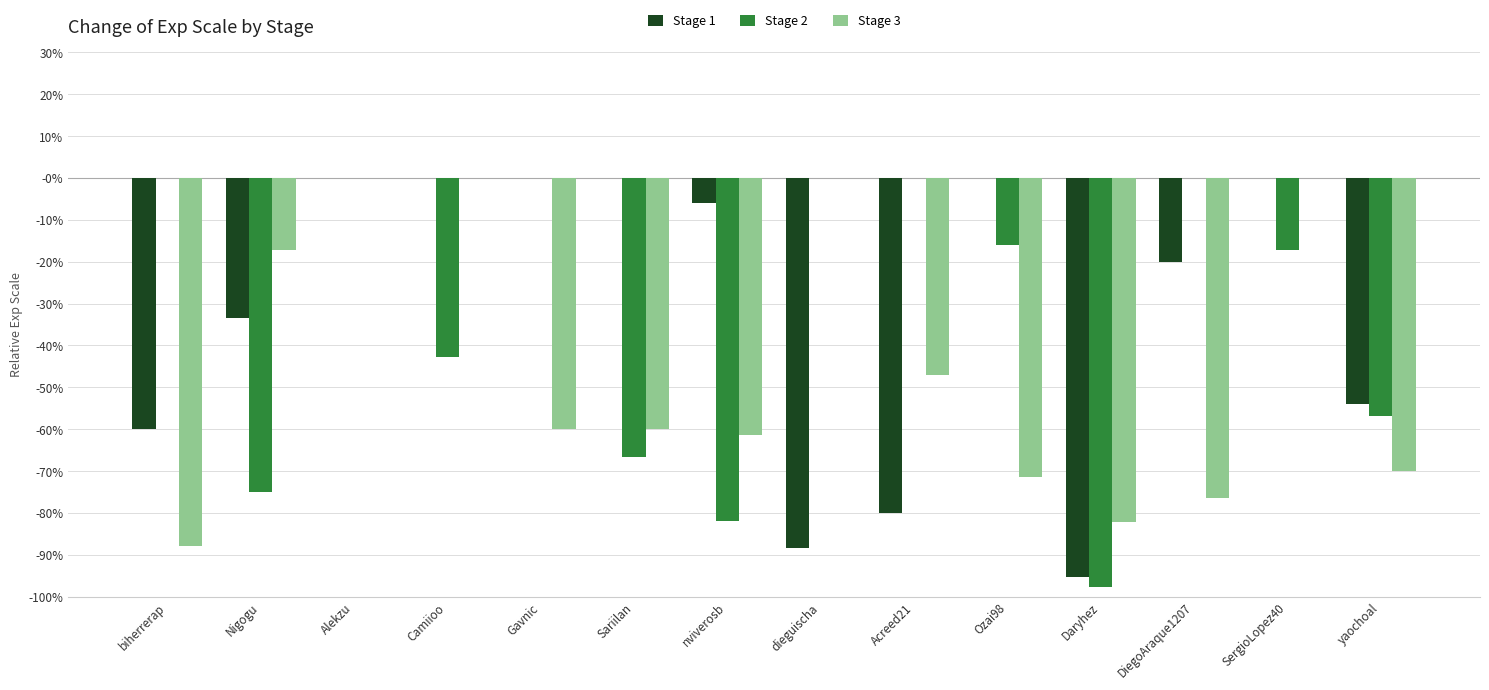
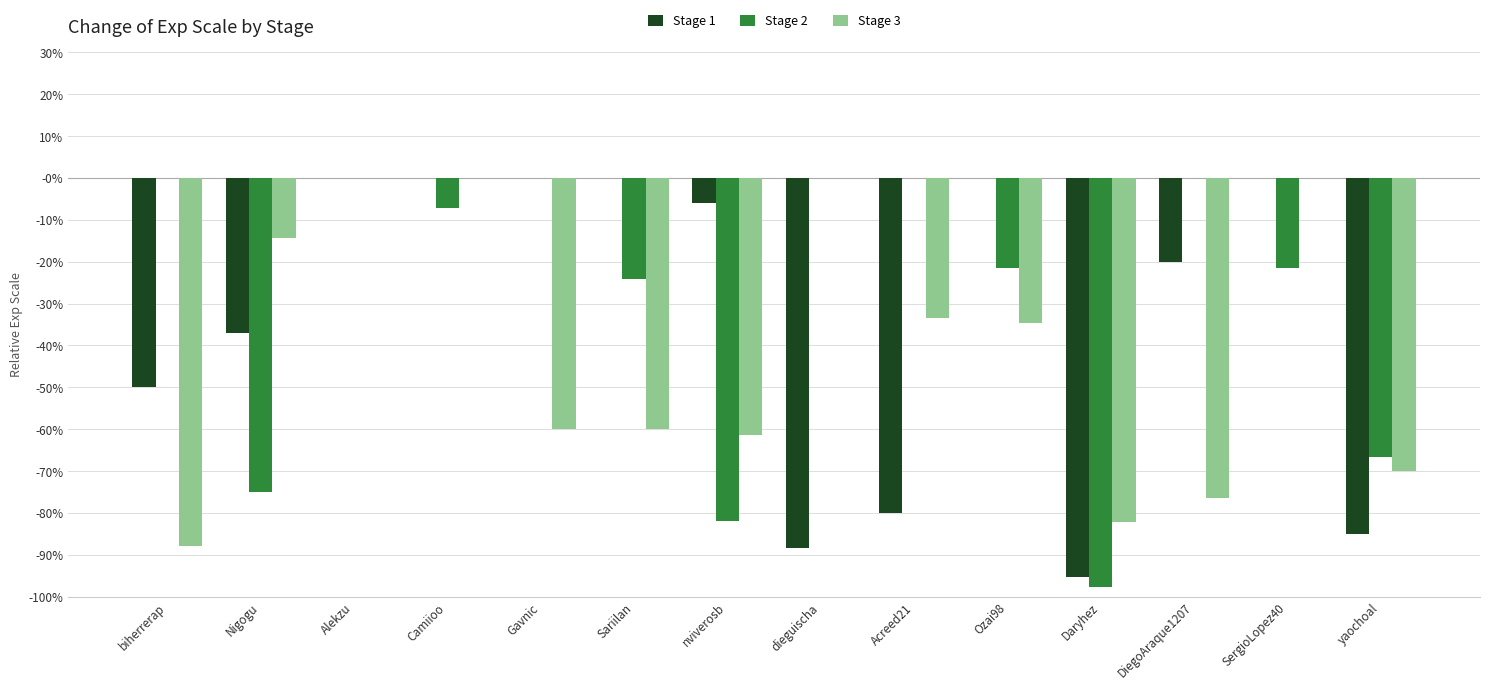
Stage 1, biherrerap: -60% -> -50%
Stage 1, Nigogu: -33% -> -37%
Stage 3, Nigogu: -17% -> -14%
Stage 2, Camiioo: -43% -> -7%
Stage 2, Sariilan: -67% -> -24%
Stage 3, Acreed21: -47% -> -33%
Stage 2, Ozai98: -16% -> -21%
Stage 3, Ozai98: -71% -> -35%
Stage 2, SergioLopez40: -17% -> -21%
Stage 1, yaochoal: -54% -> -85%
Stage 2, yaochoal: -57% -> -67%
